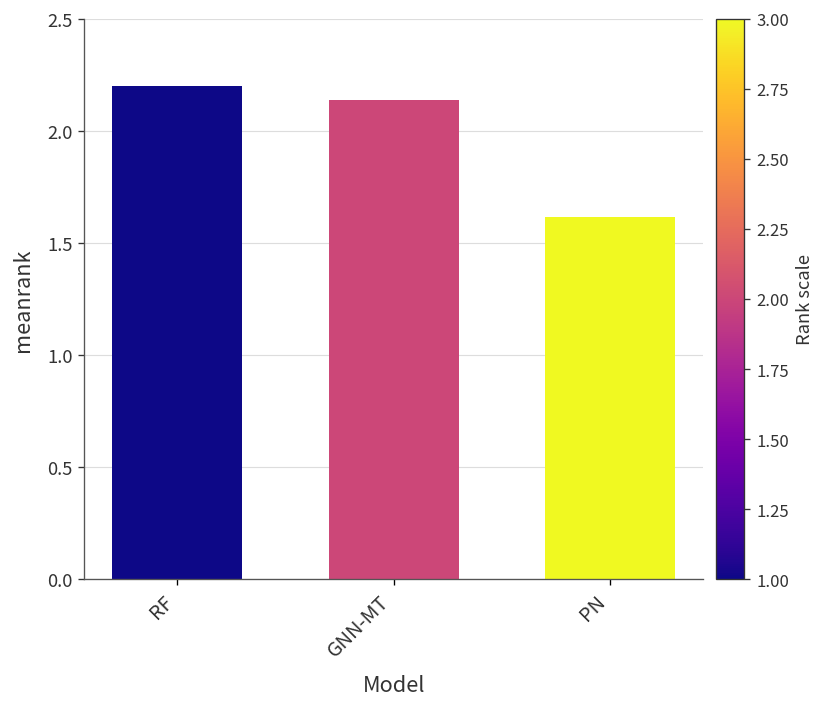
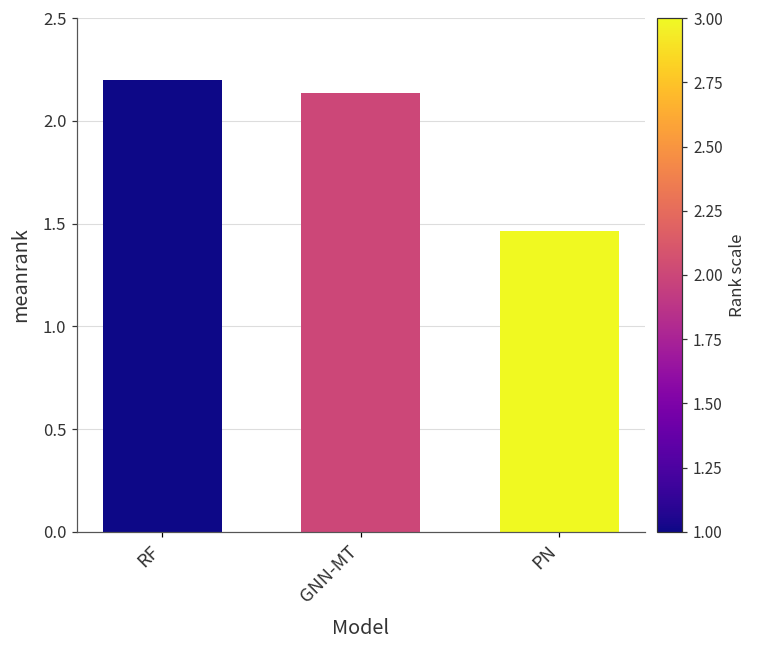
PN: 1.61 -> 1.46
